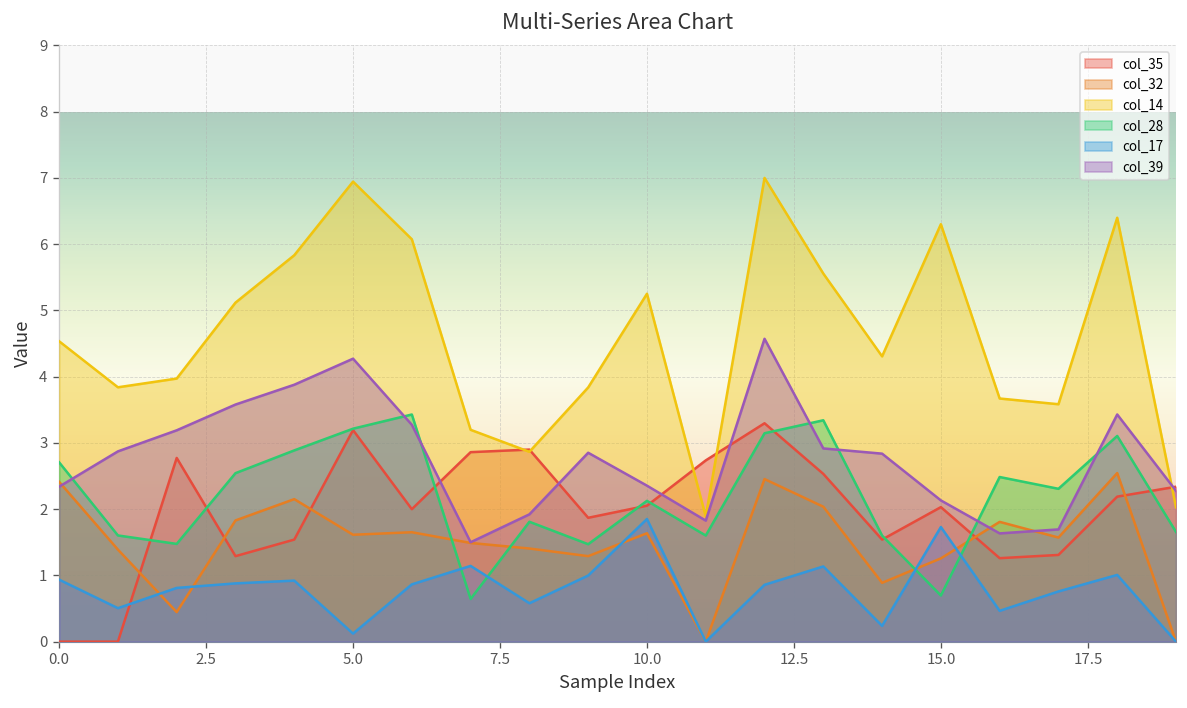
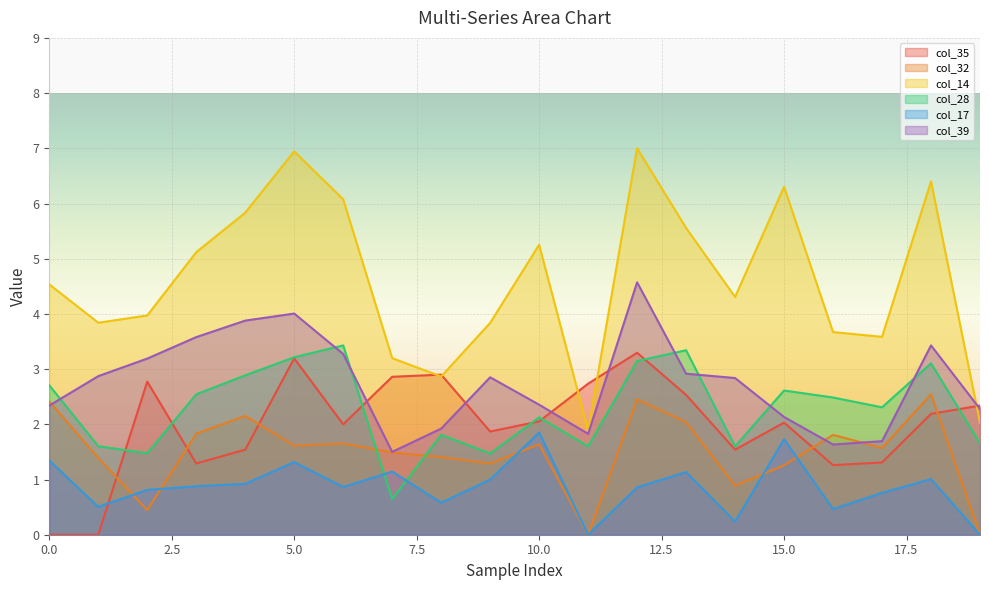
col_17, 0.0: 0.9 -> 1.3
col_17, 5.0: 0.1 -> 1.3
col_39, 5.0: 4.3 -> 4.0
col_28, 15.0: 0.7 -> 2.6
